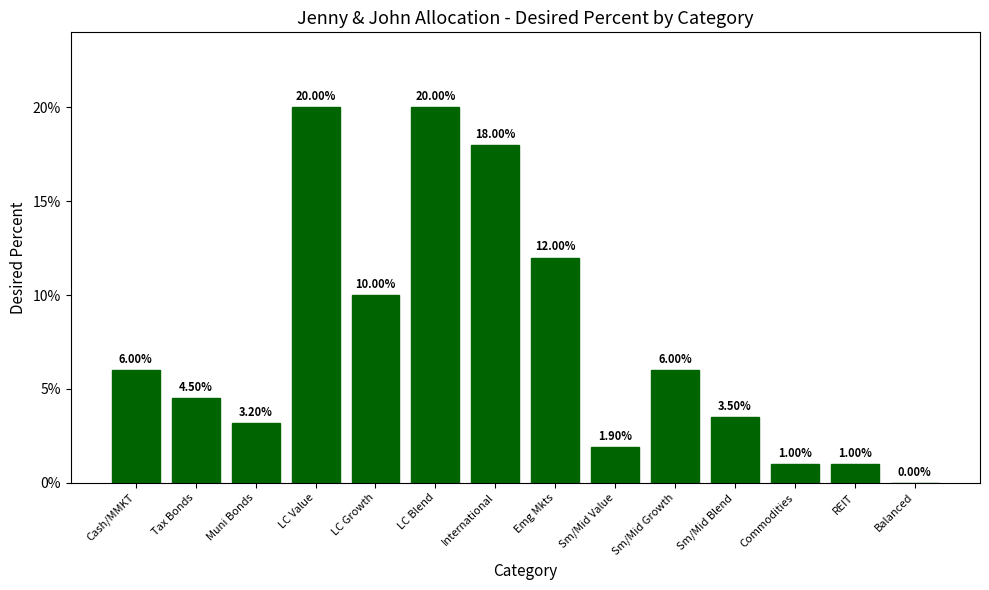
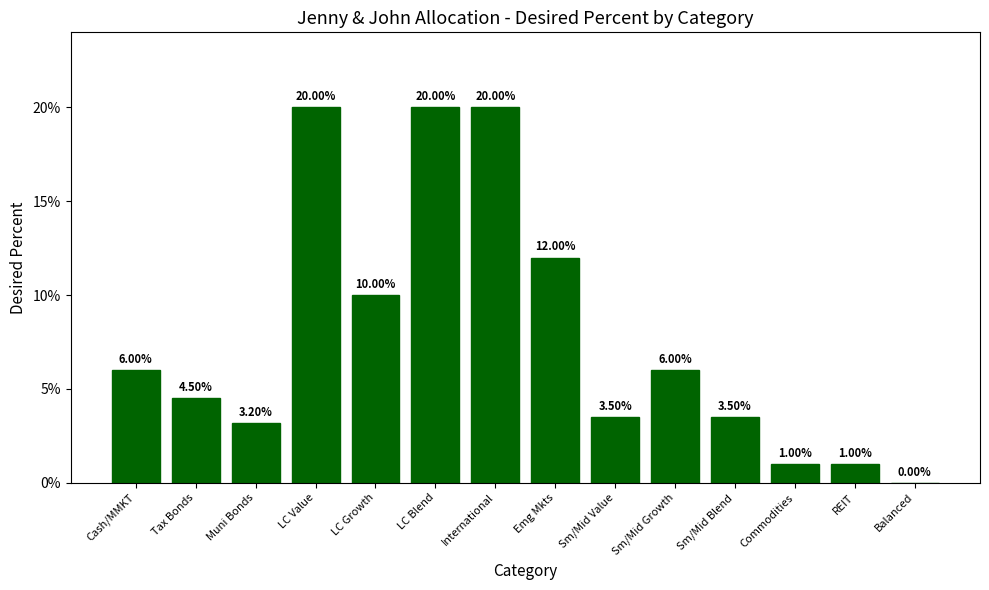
International: 18.00% -> 20.00%
Sm/Mid Value: 1.90% -> 3.50%
